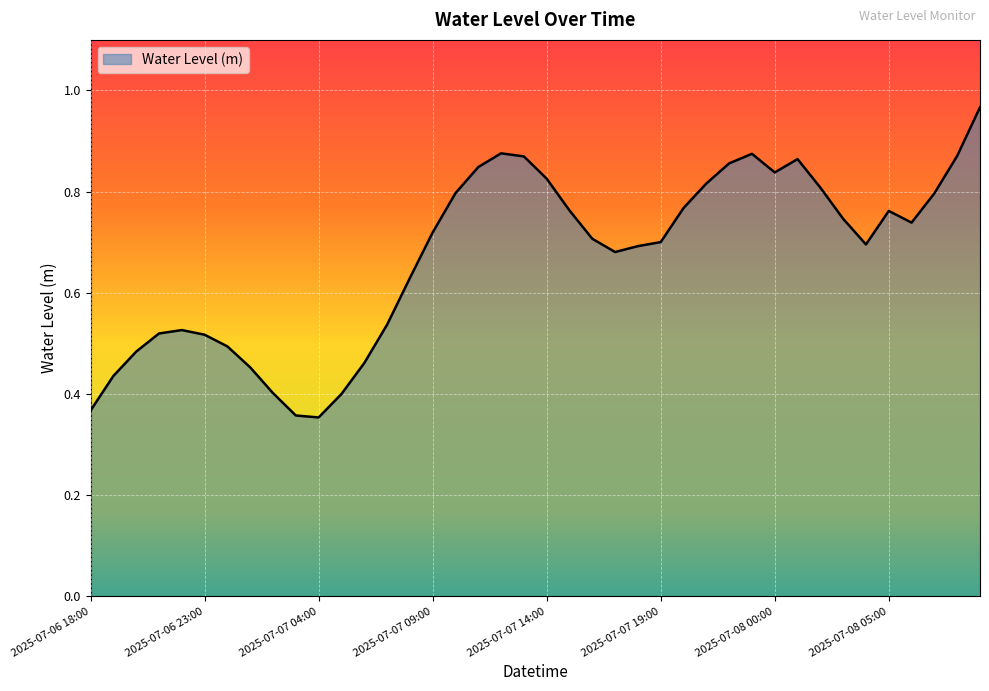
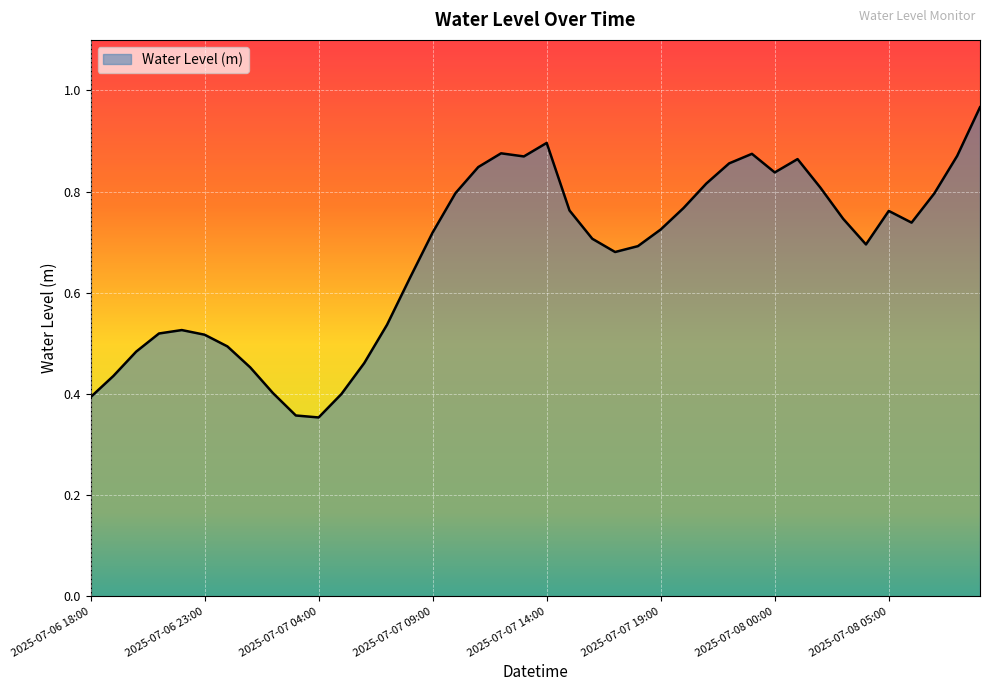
2025-07-06 18:00: 0.37 -> 0.39
2025-07-07 14:00: 0.83 -> 0.90
2025-07-07 19:00: 0.70 -> 0.73
